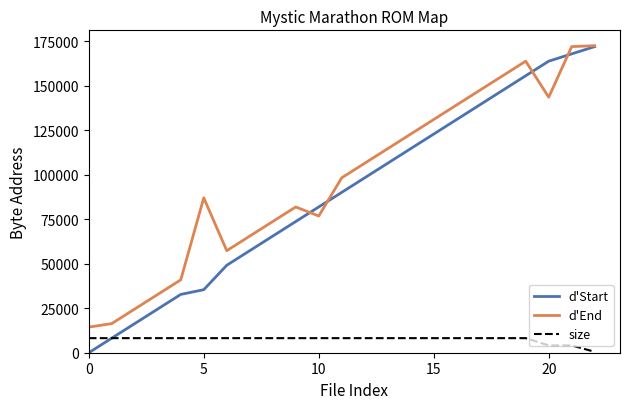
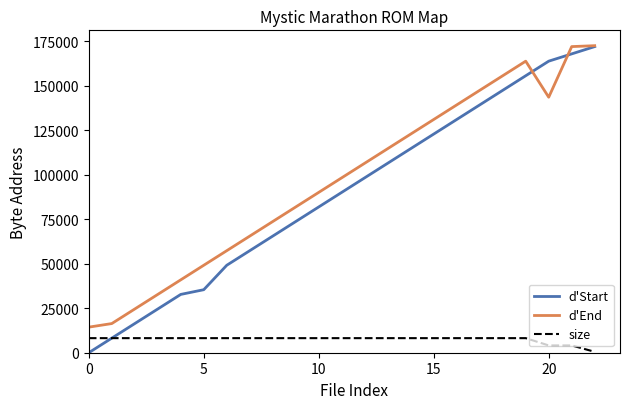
d'End, 5: 87000 -> 49000
d'End, 10: 77000 -> 90000
